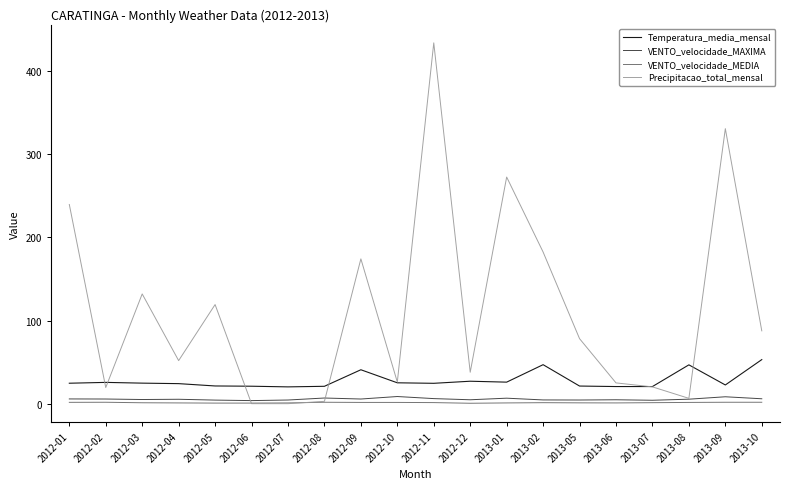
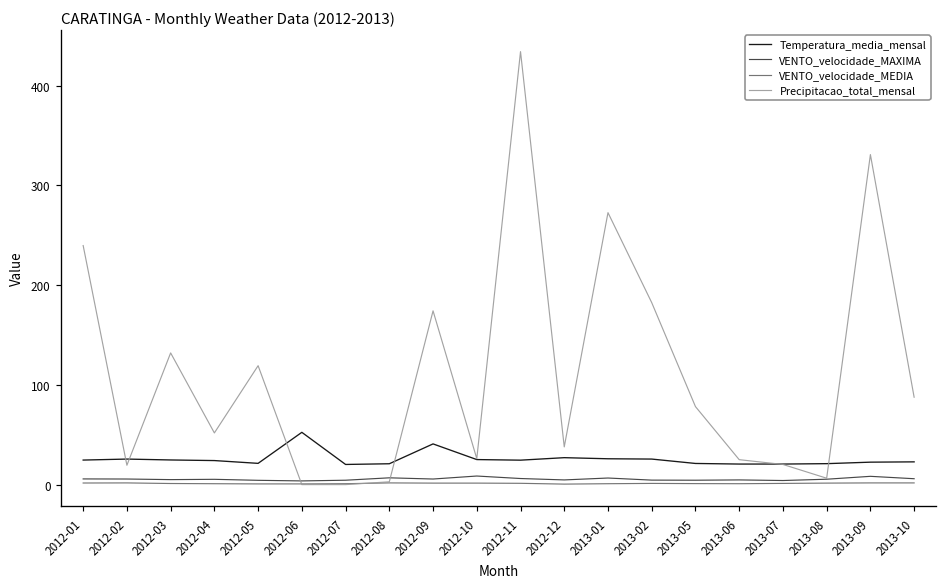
Temperatura_media_mensal, 2012-06: 20 -> 50
Temperatura_media_mensal, 2013-02: 50 -> 30
Temperatura_media_mensal, 2013-08: 50 -> 20
Temperatura_media_mensal, 2013-10: 50 -> 20
